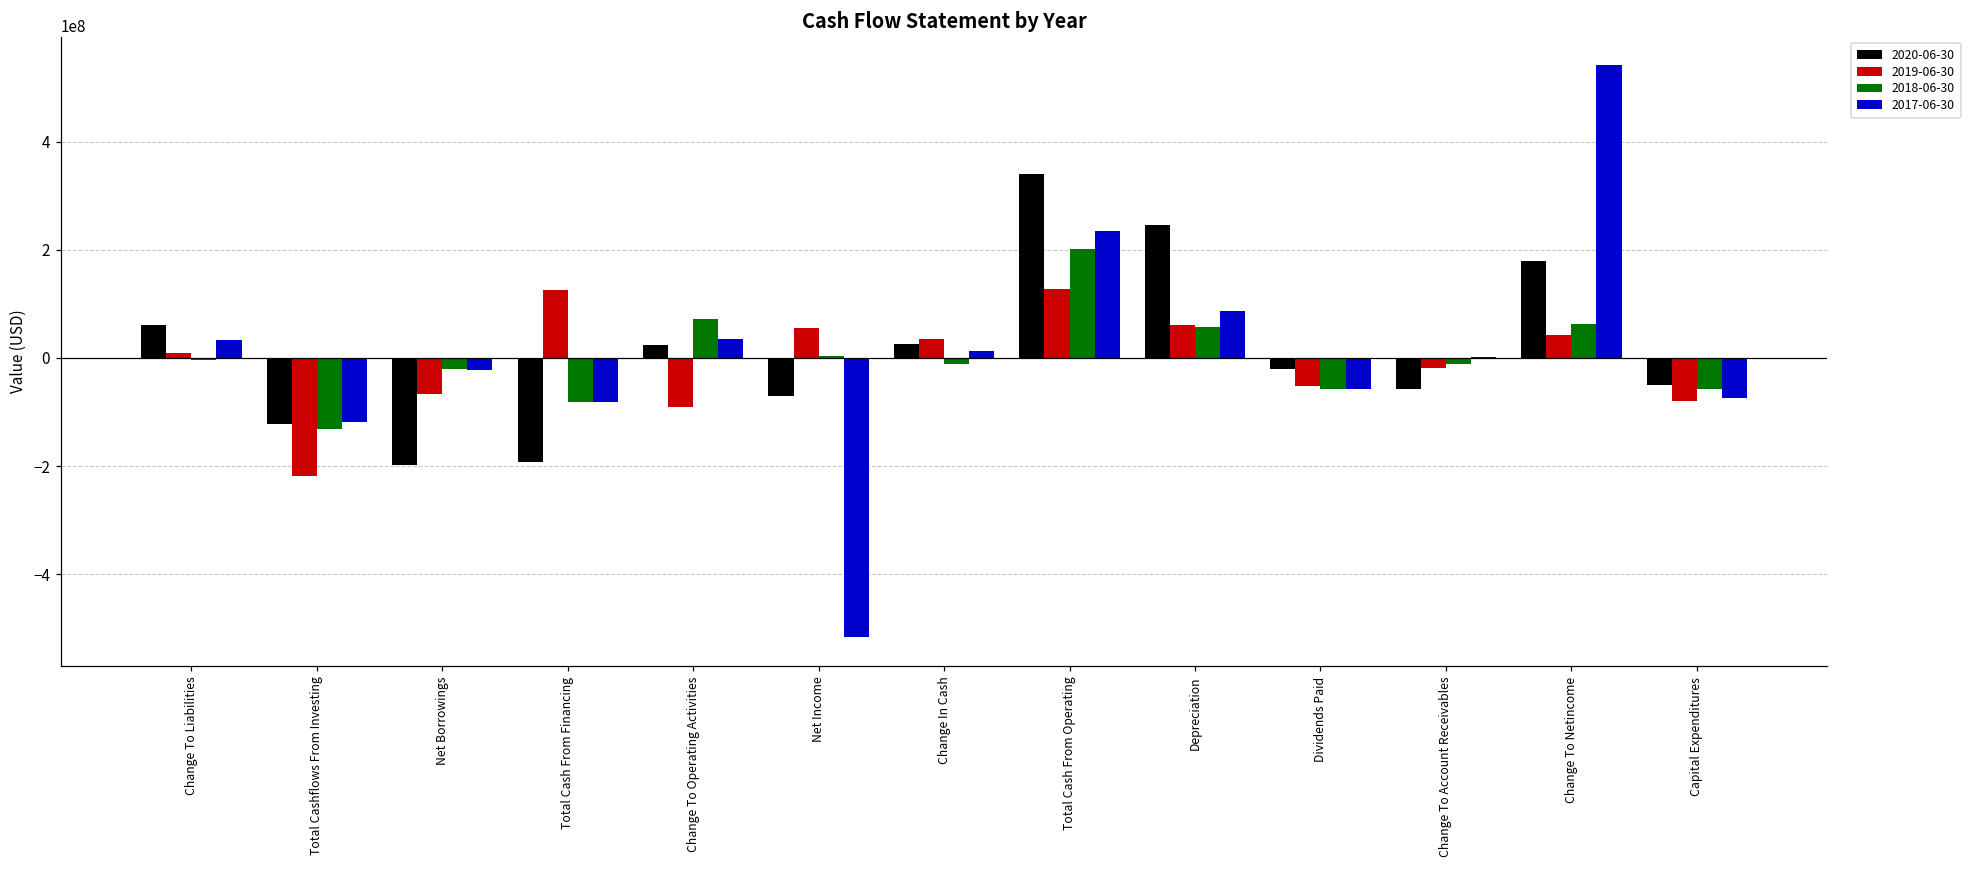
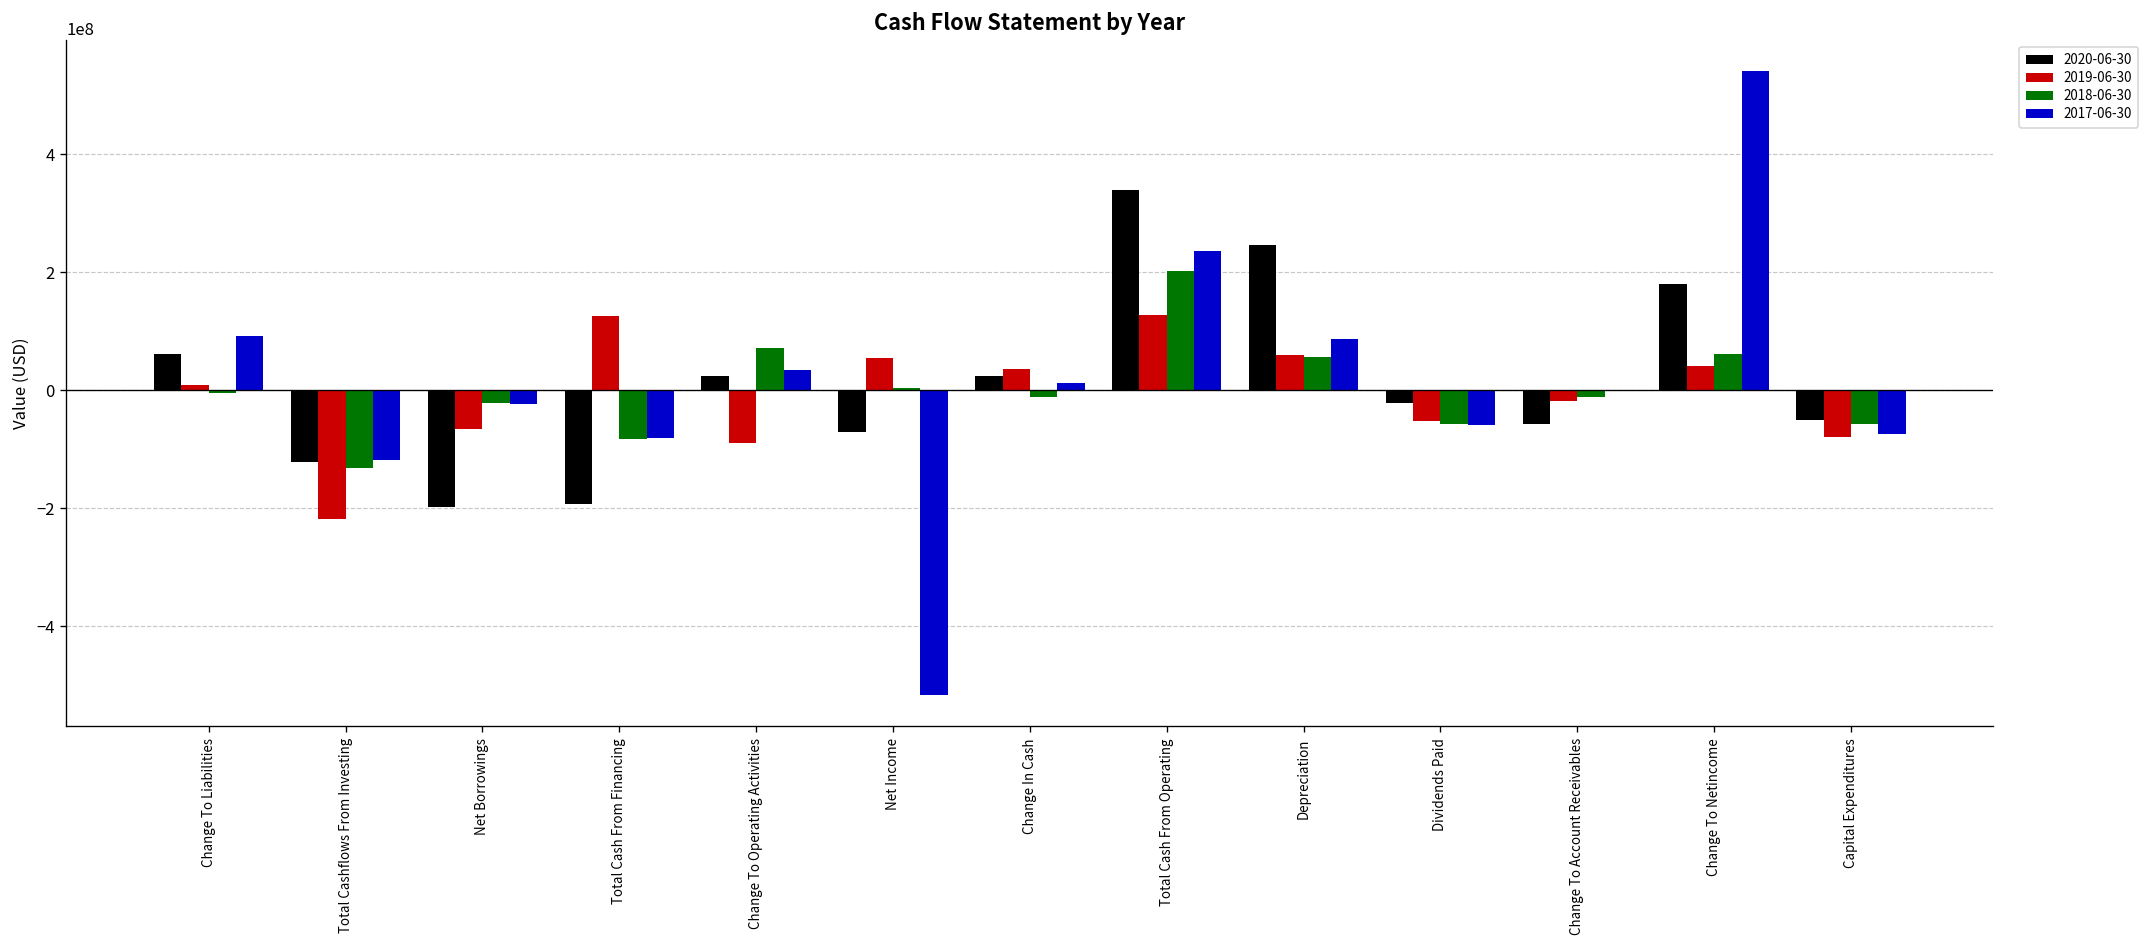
2017-06-30, Change To Liabilities: 30000000 -> 90000000
